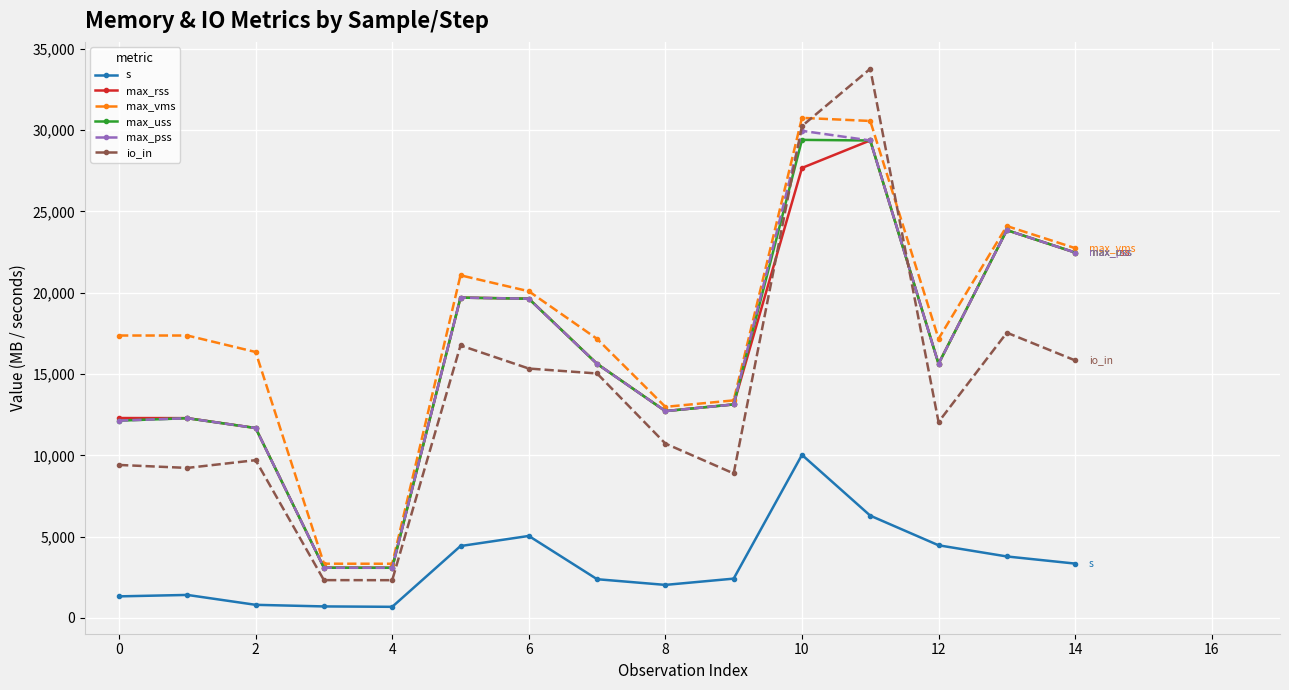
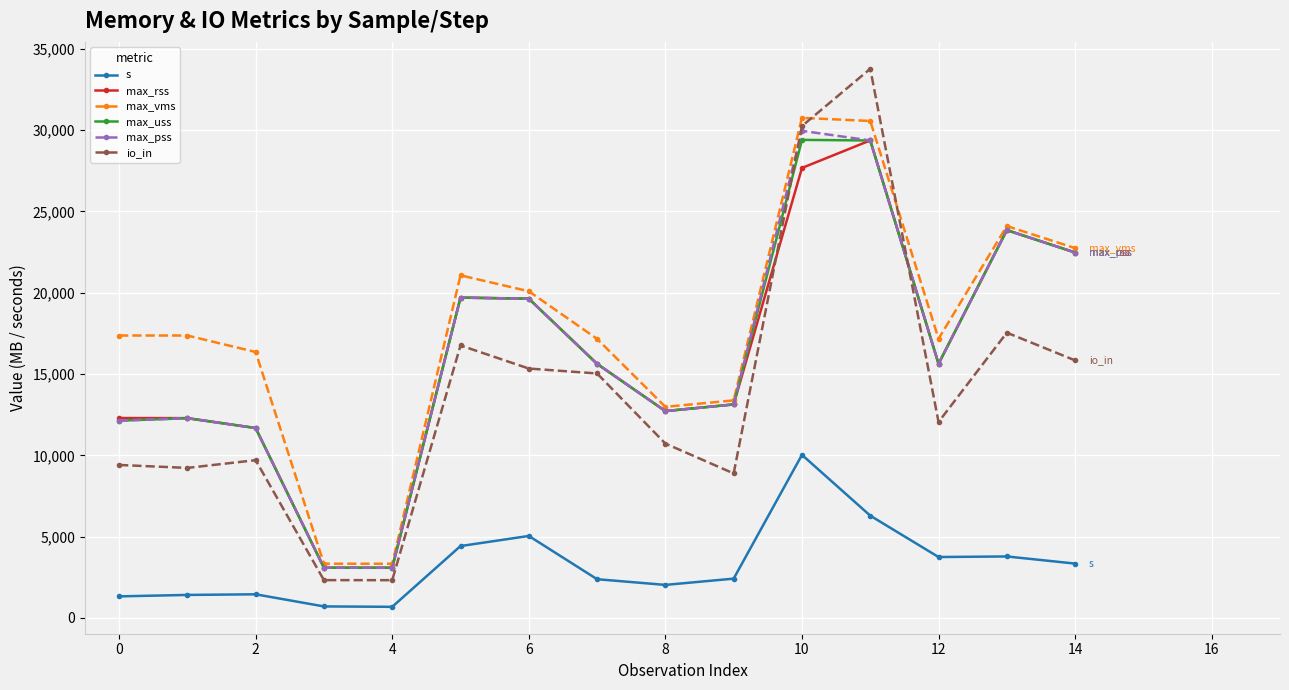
s, 2: 800 -> 1,500
s, 12: 4,500 -> 3,700
